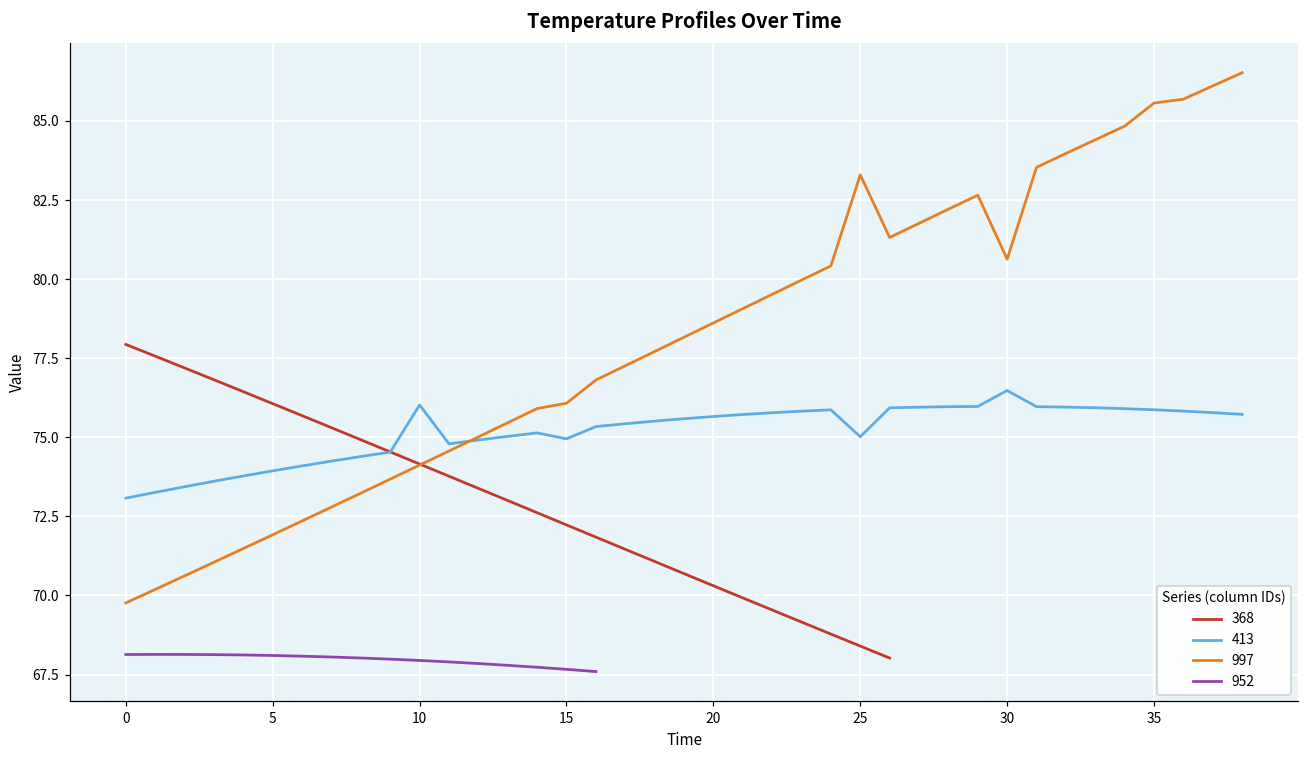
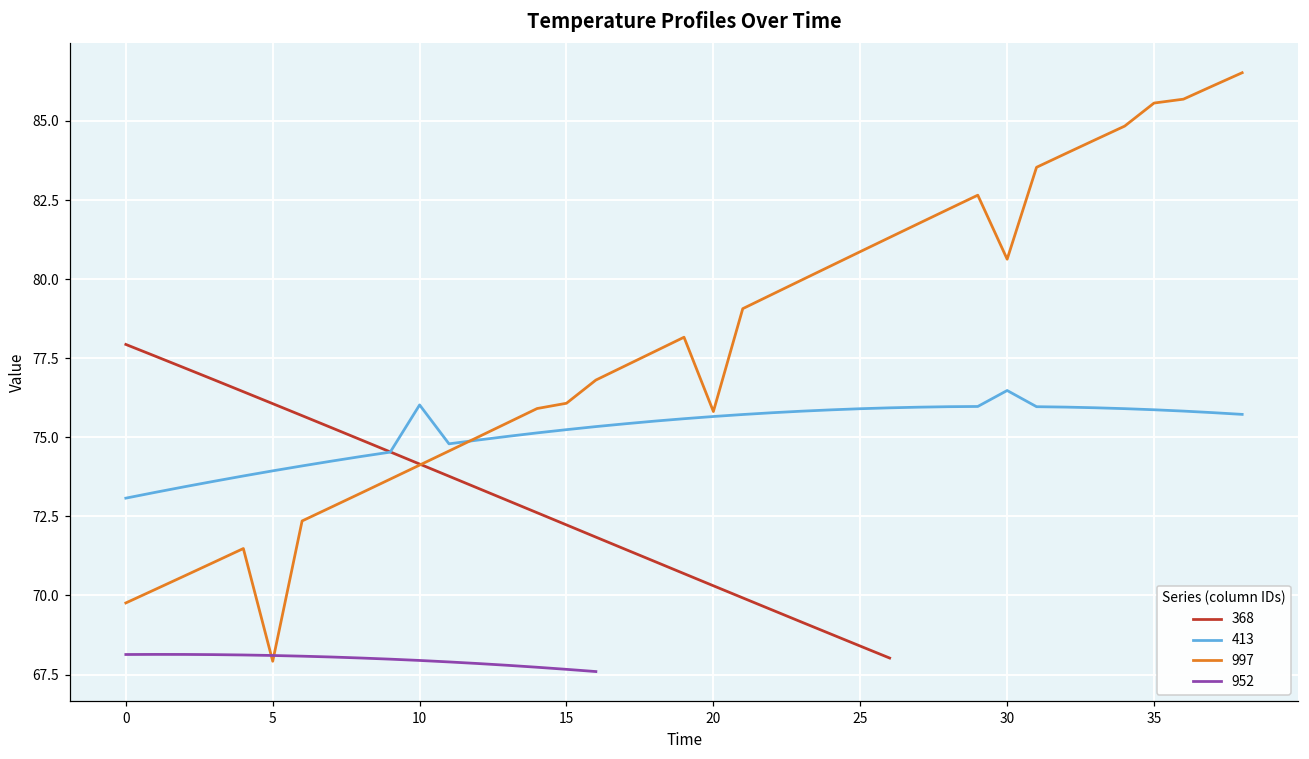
997, 5: 71.9 -> 67.9
413, 15: 75.0 -> 75.2
997, 20: 78.6 -> 75.8
413, 25: 75.0 -> 75.9
997, 25: 83.3 -> 80.9
